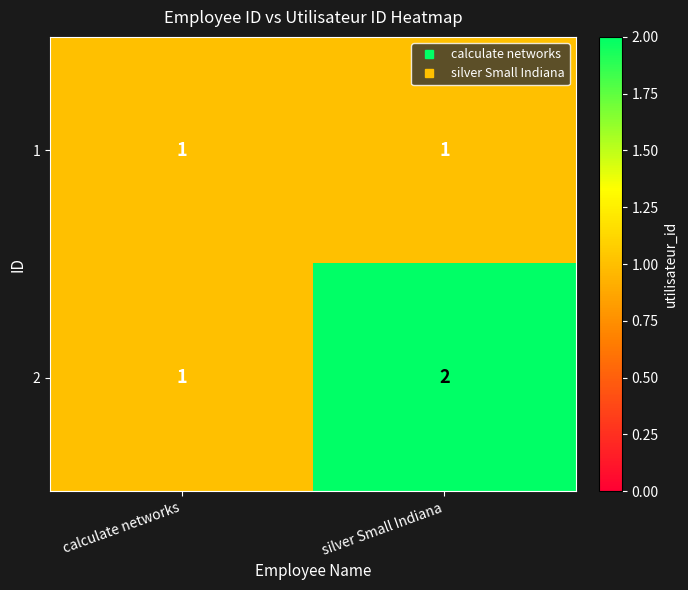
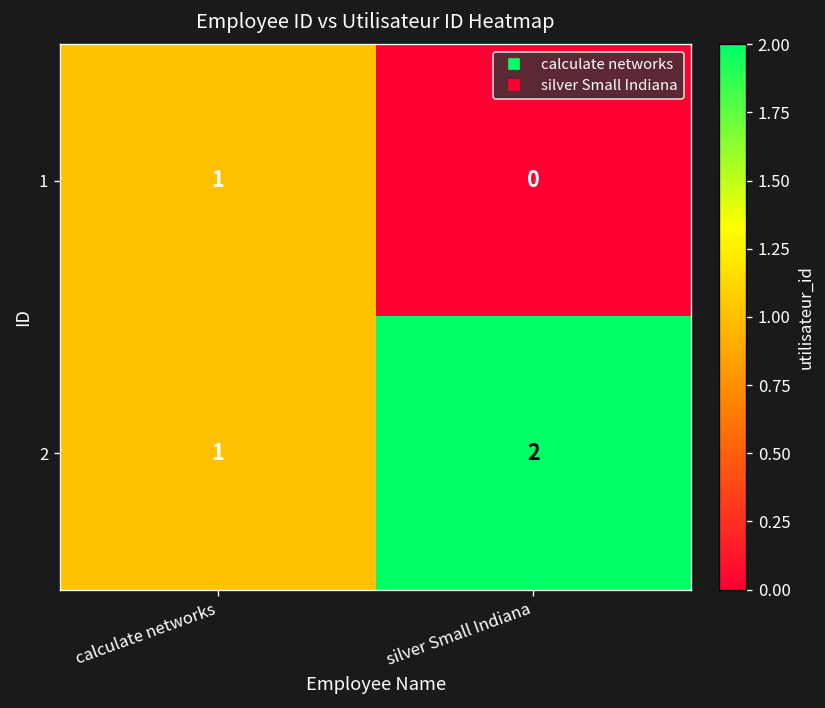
1, silver Small Indiana: 1 -> 0
